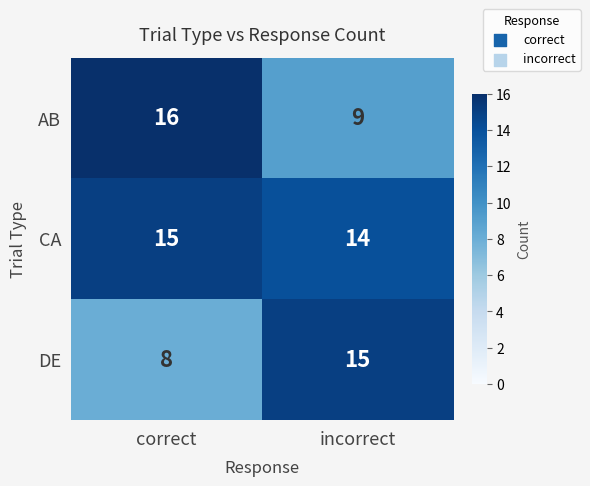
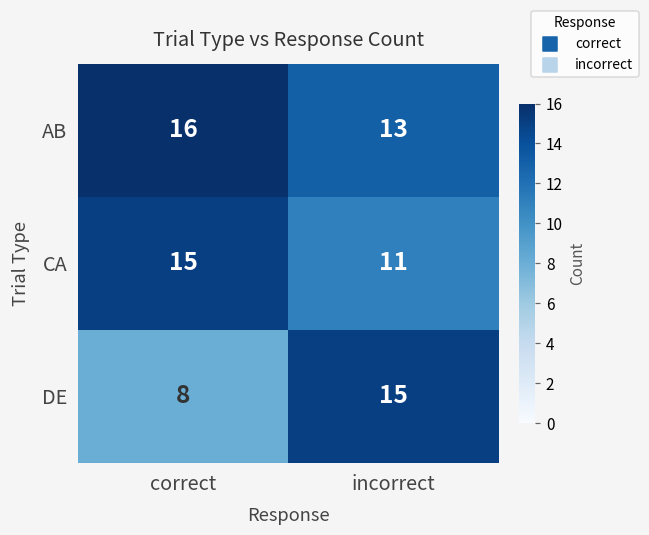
AB, incorrect: 9 -> 13
CA, incorrect: 14 -> 11
